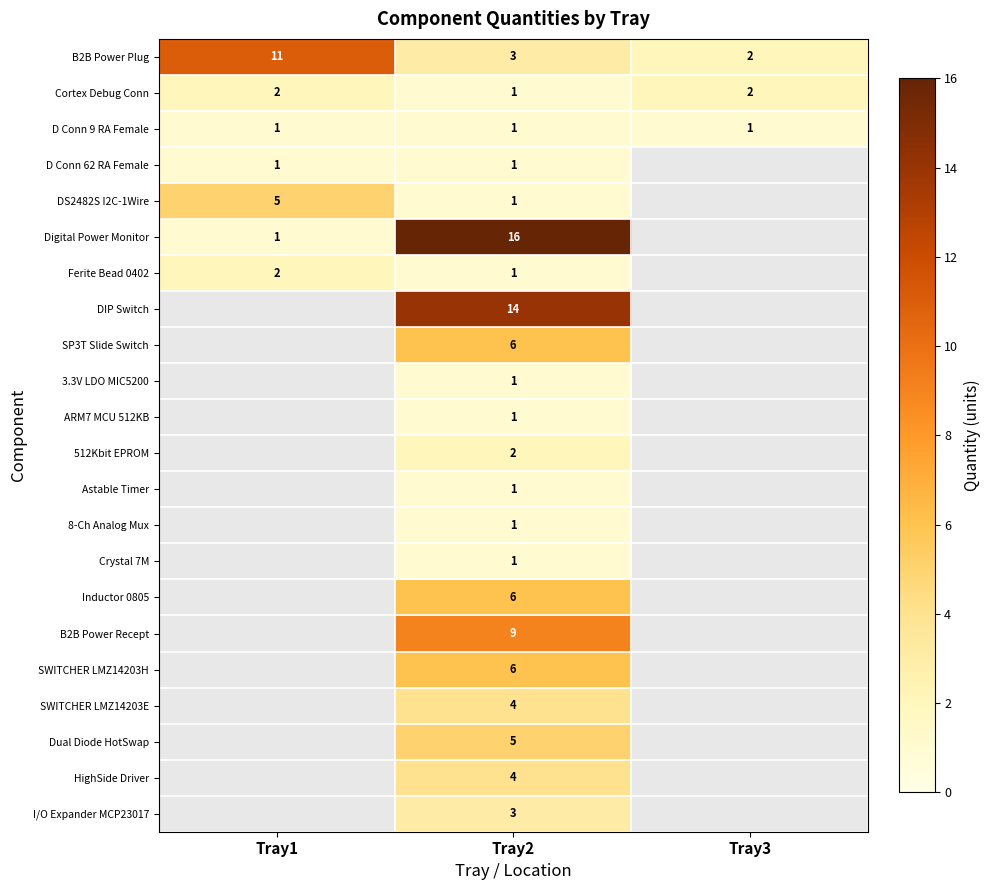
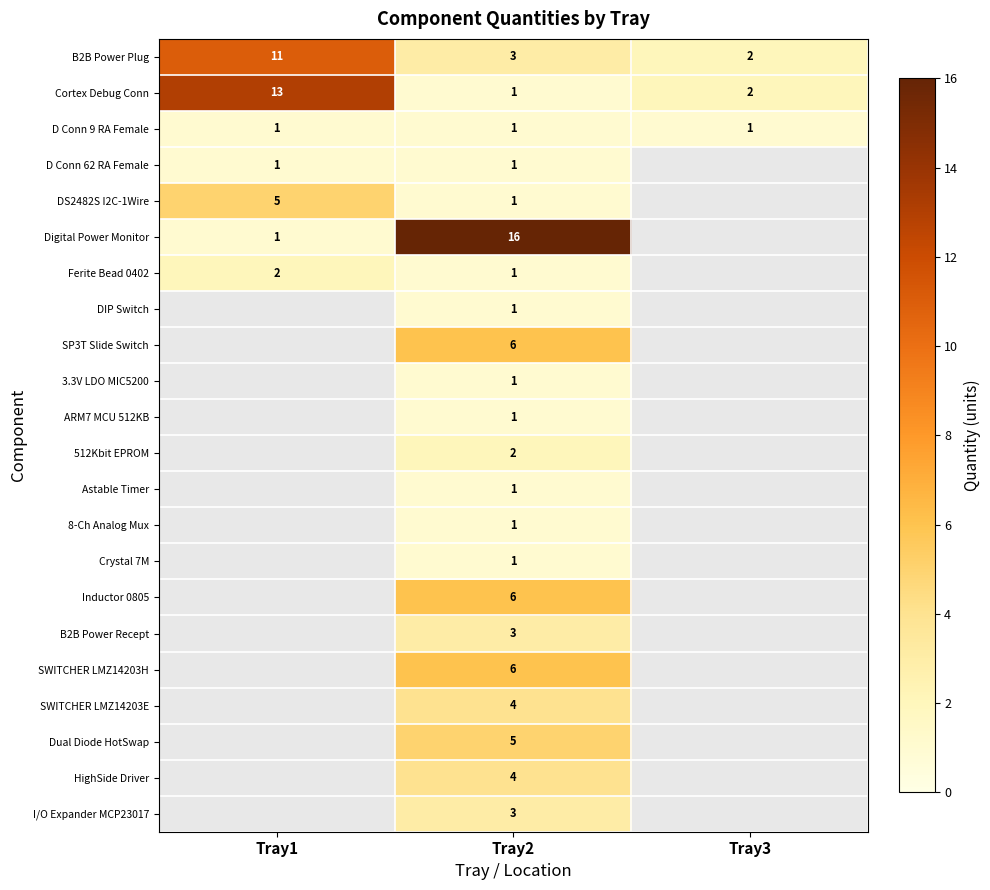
Cortex Debug Conn, Tray1: 2 -> 13
DIP Switch, Tray2: 14 -> 1
B2B Power Recept, Tray2: 9 -> 3
